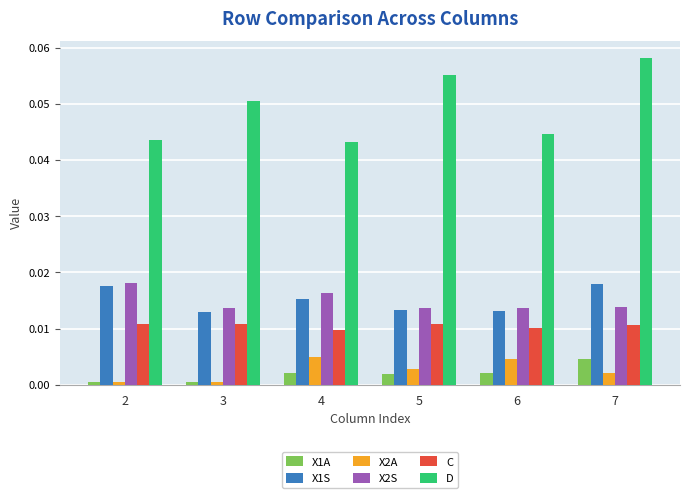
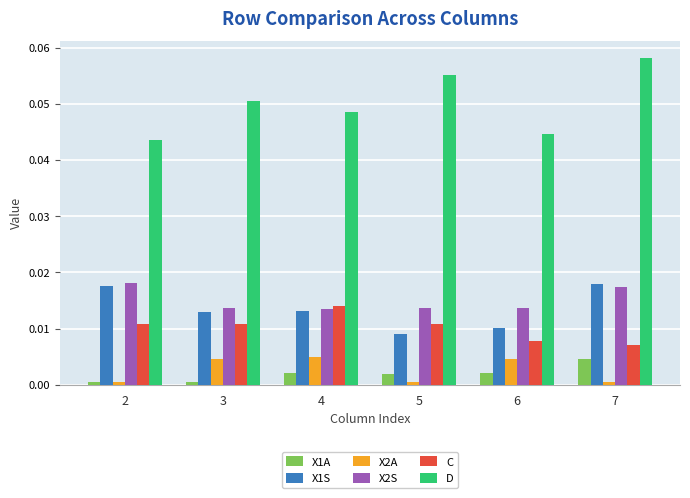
X2A, 3: 0.001 -> 0.005
X1S, 4: 0.015 -> 0.013
X2S, 4: 0.016 -> 0.013
C, 4: 0.010 -> 0.014
D, 4: 0.043 -> 0.048
X1S, 5: 0.013 -> 0.009
X2A, 5: 0.003 -> 0.001
X1S, 6: 0.013 -> 0.010
C, 6: 0.010 -> 0.008
X2A, 7: 0.002 -> 0.001
X2S, 7: 0.014 -> 0.017
C, 7: 0.011 -> 0.007
